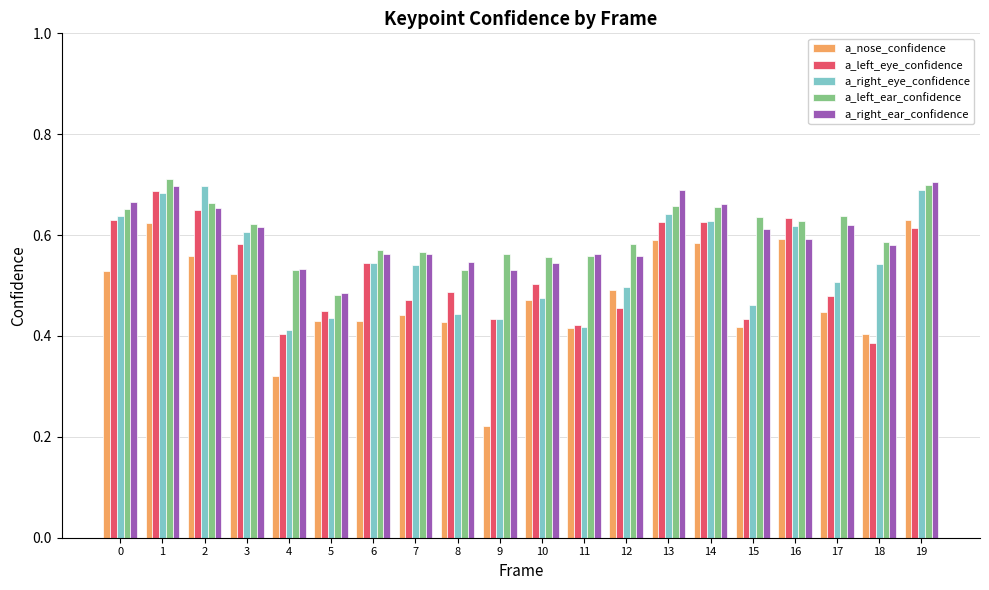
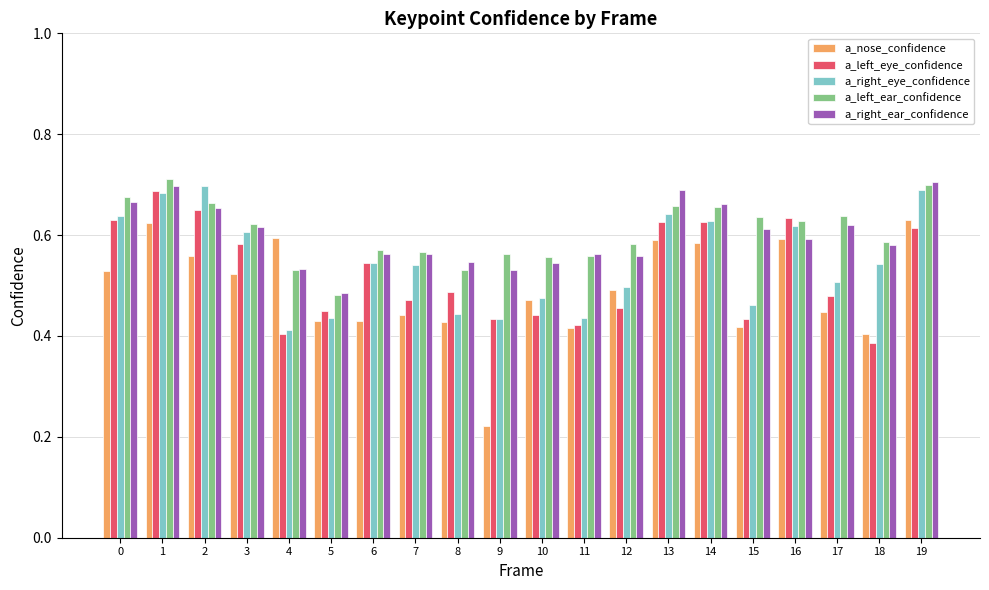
a_left_ear_confidence, 0: 0.65 -> 0.68
a_nose_confidence, 4: 0.32 -> 0.59
a_left_eye_confidence, 10: 0.50 -> 0.44
a_right_eye_confidence, 11: 0.42 -> 0.44
